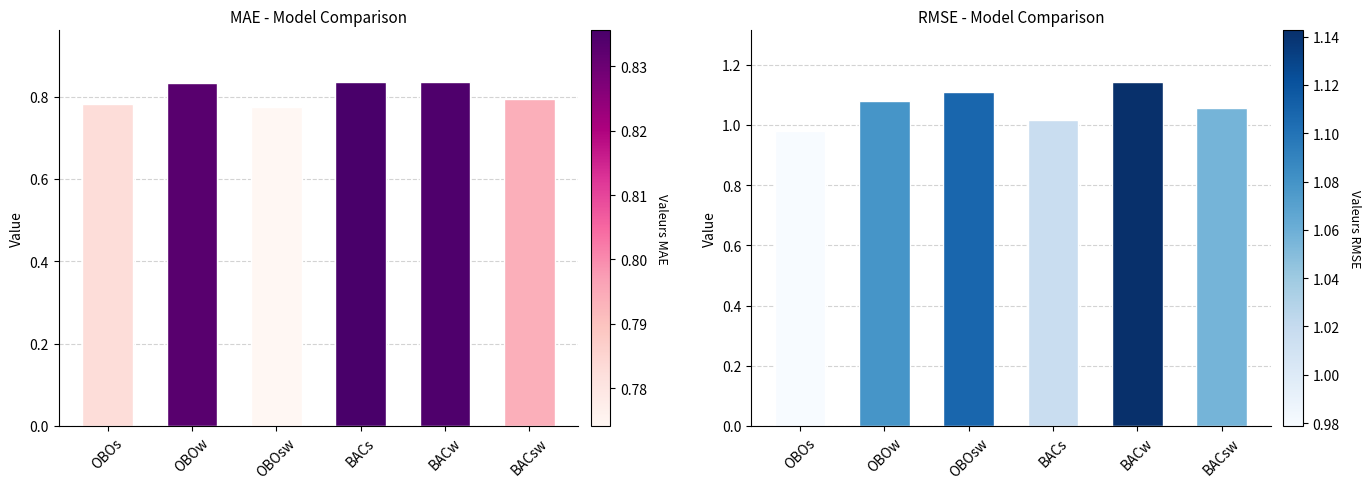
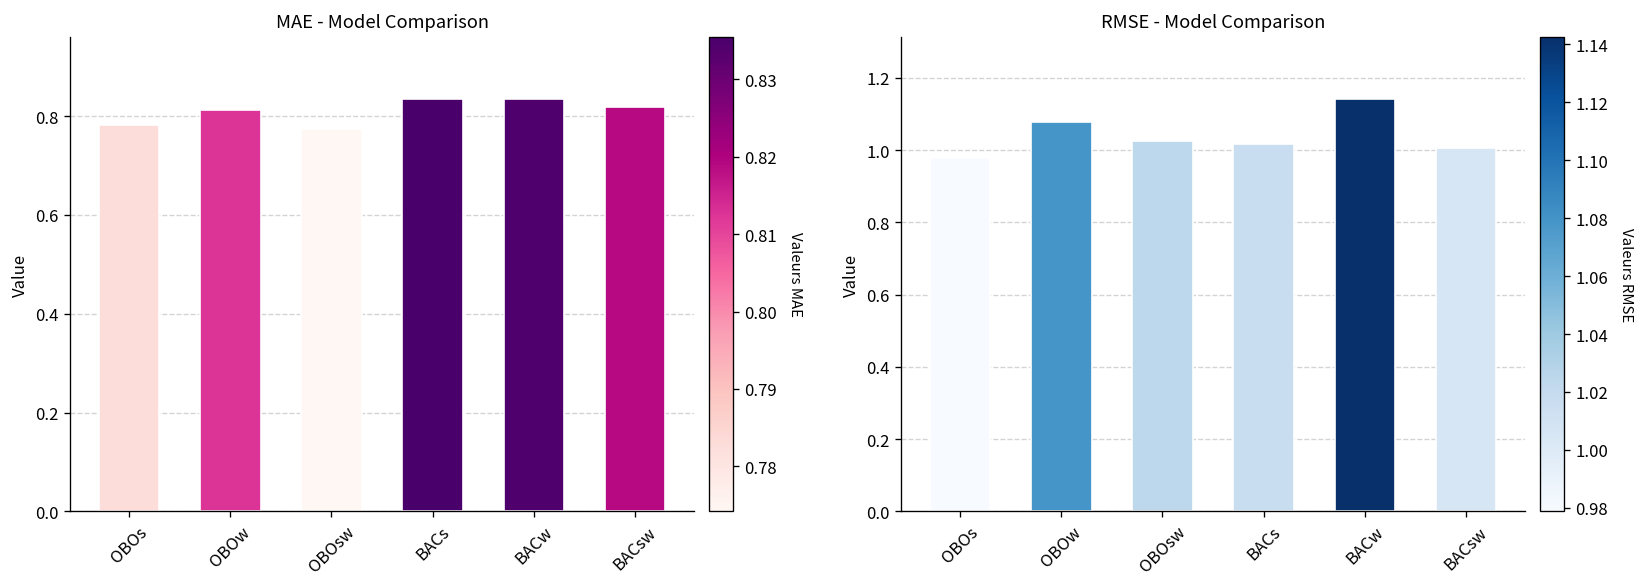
MAE - Model Comparison, OBOw: 0.83 -> 0.81
MAE - Model Comparison, BACsw: 0.79 -> 0.82
RMSE - Model Comparison, OBOsw: 1.11 -> 1.02
RMSE - Model Comparison, BACsw: 1.06 -> 1.01
